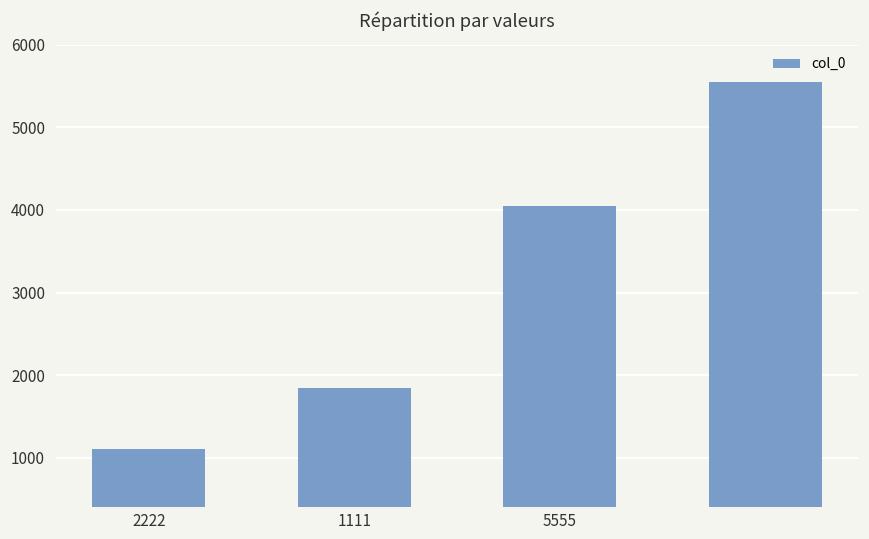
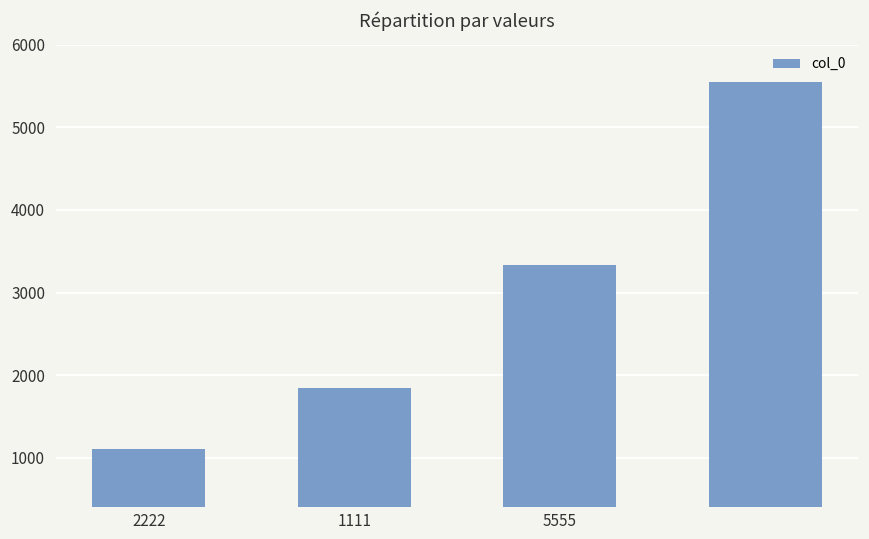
5555: 4000 -> 3300
